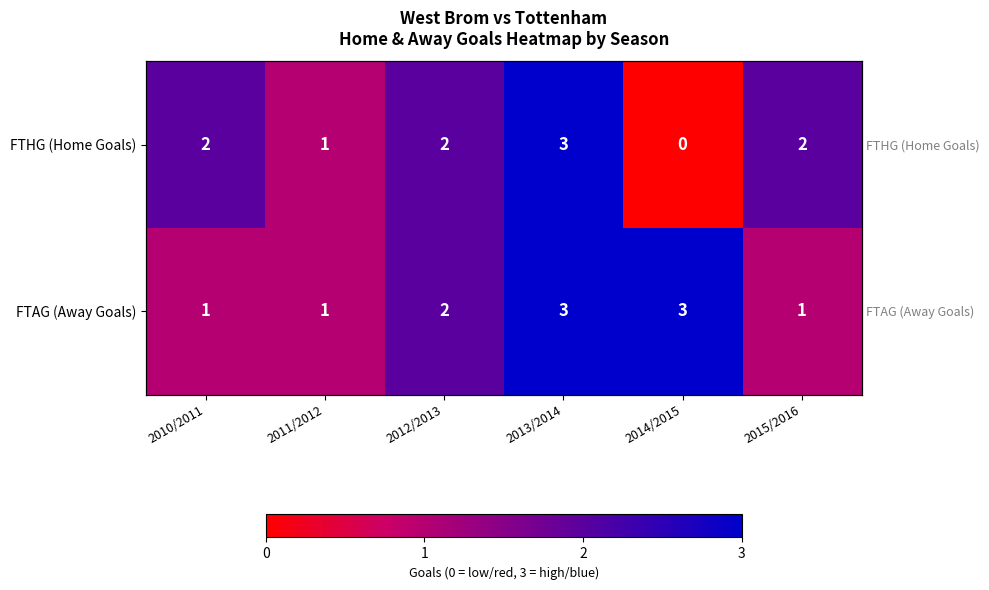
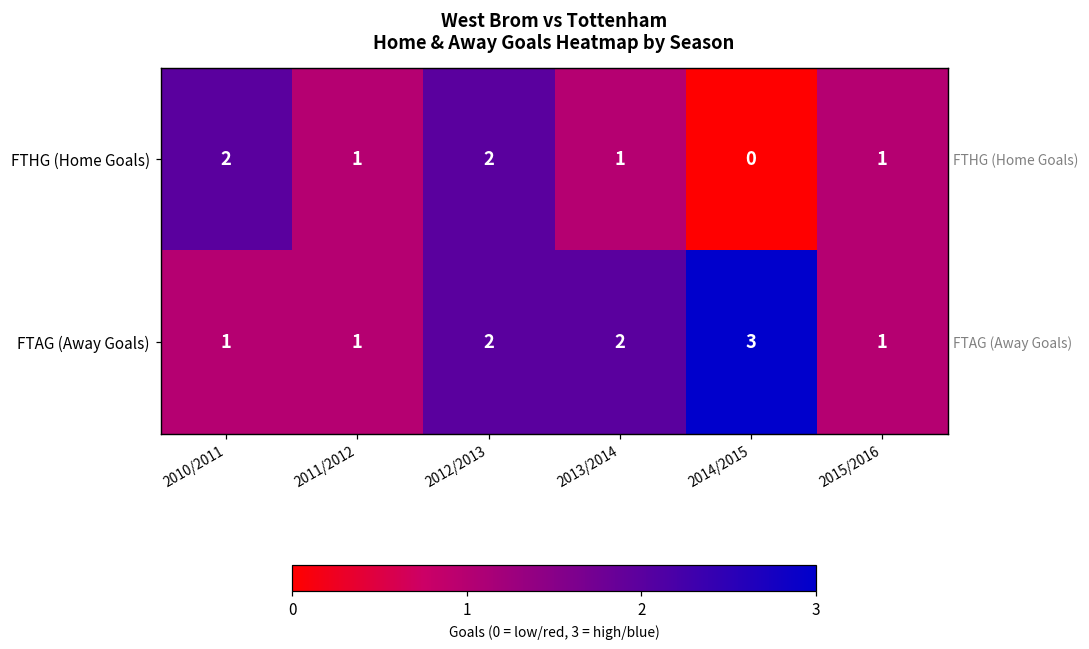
FTHG (Home Goals), 2013/2014: 3 -> 1
FTHG (Home Goals), 2015/2016: 2 -> 1
FTAG (Away Goals), 2013/2014: 3 -> 2
